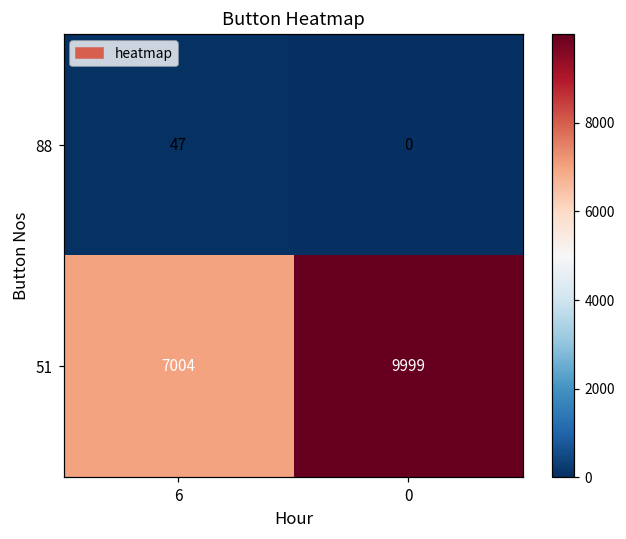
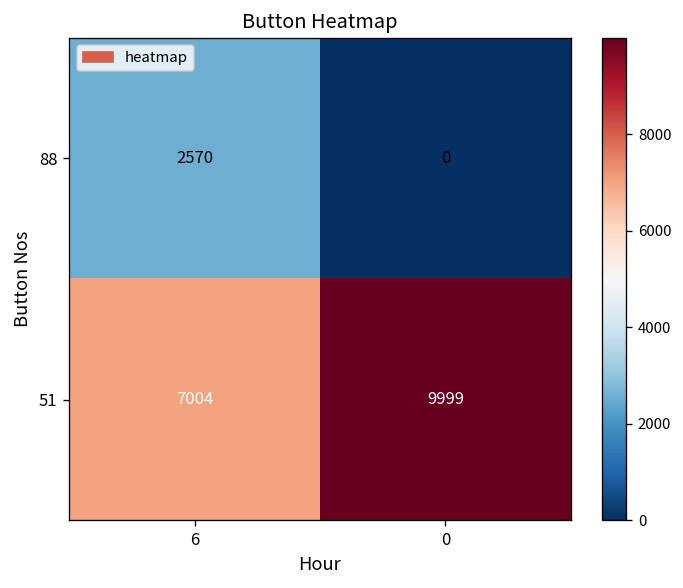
88, 6: 47 -> 2570
